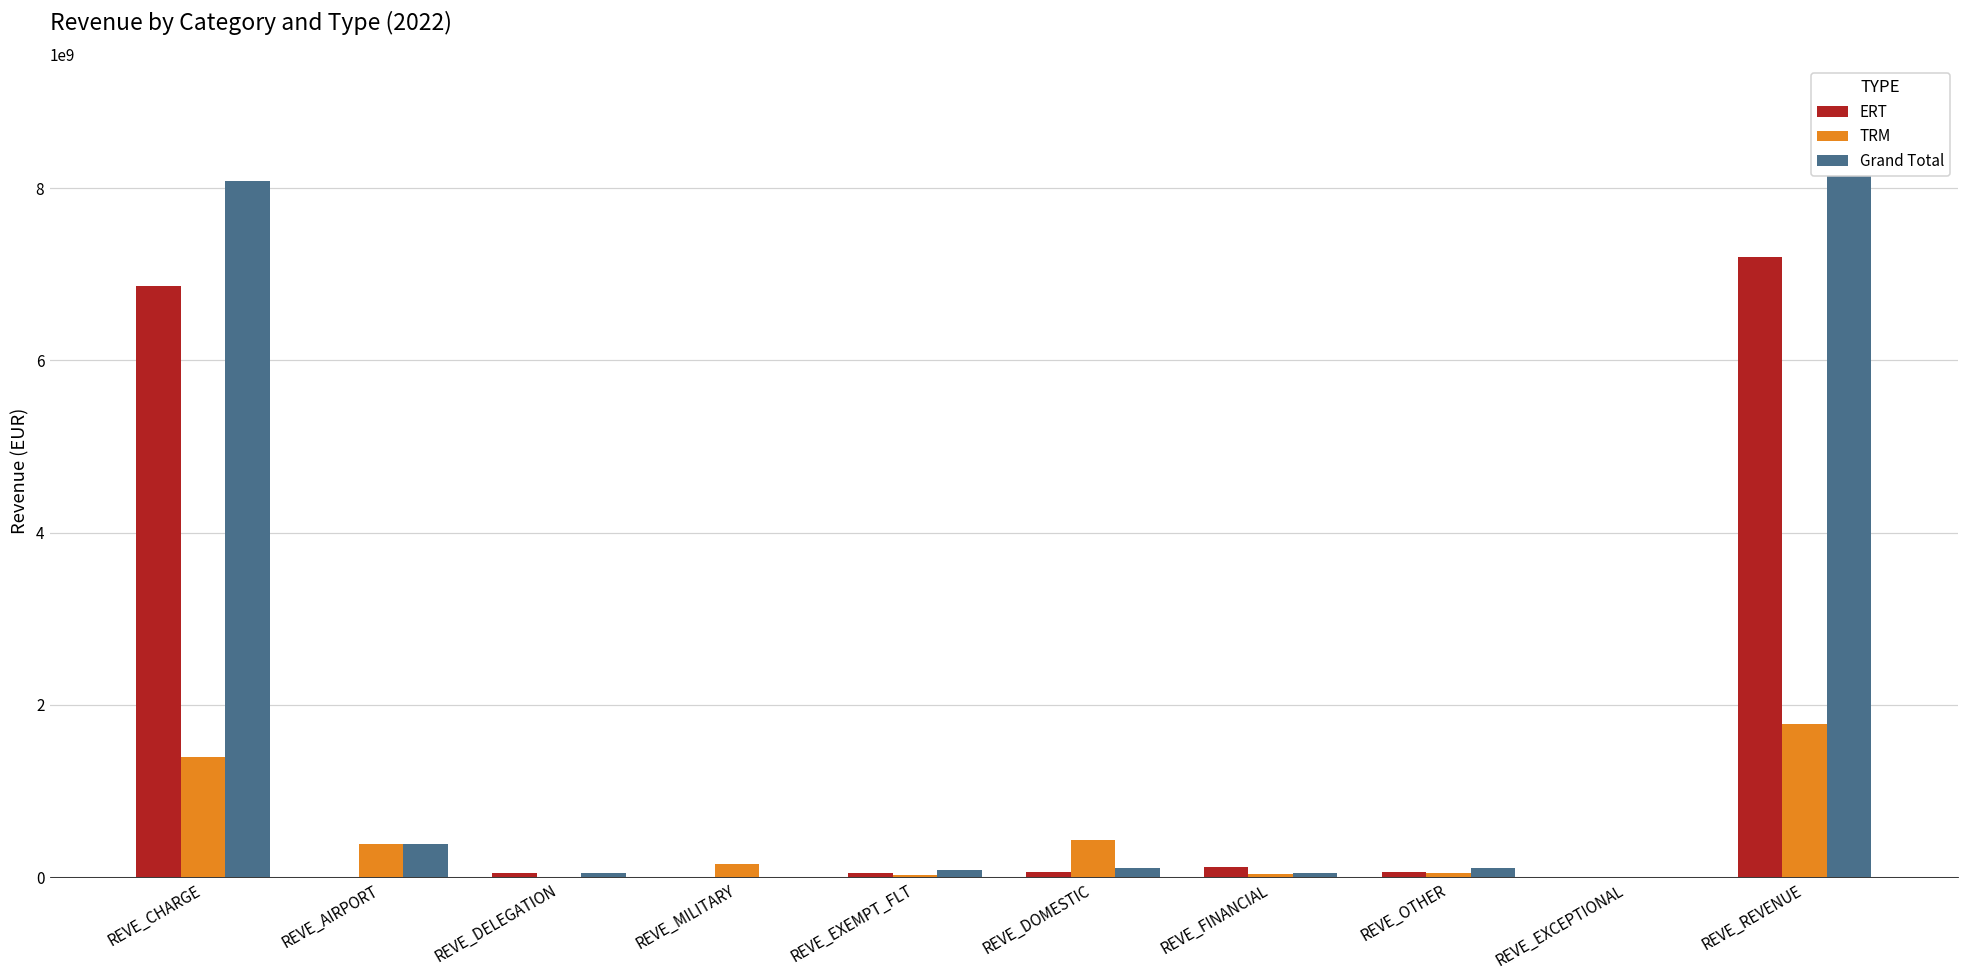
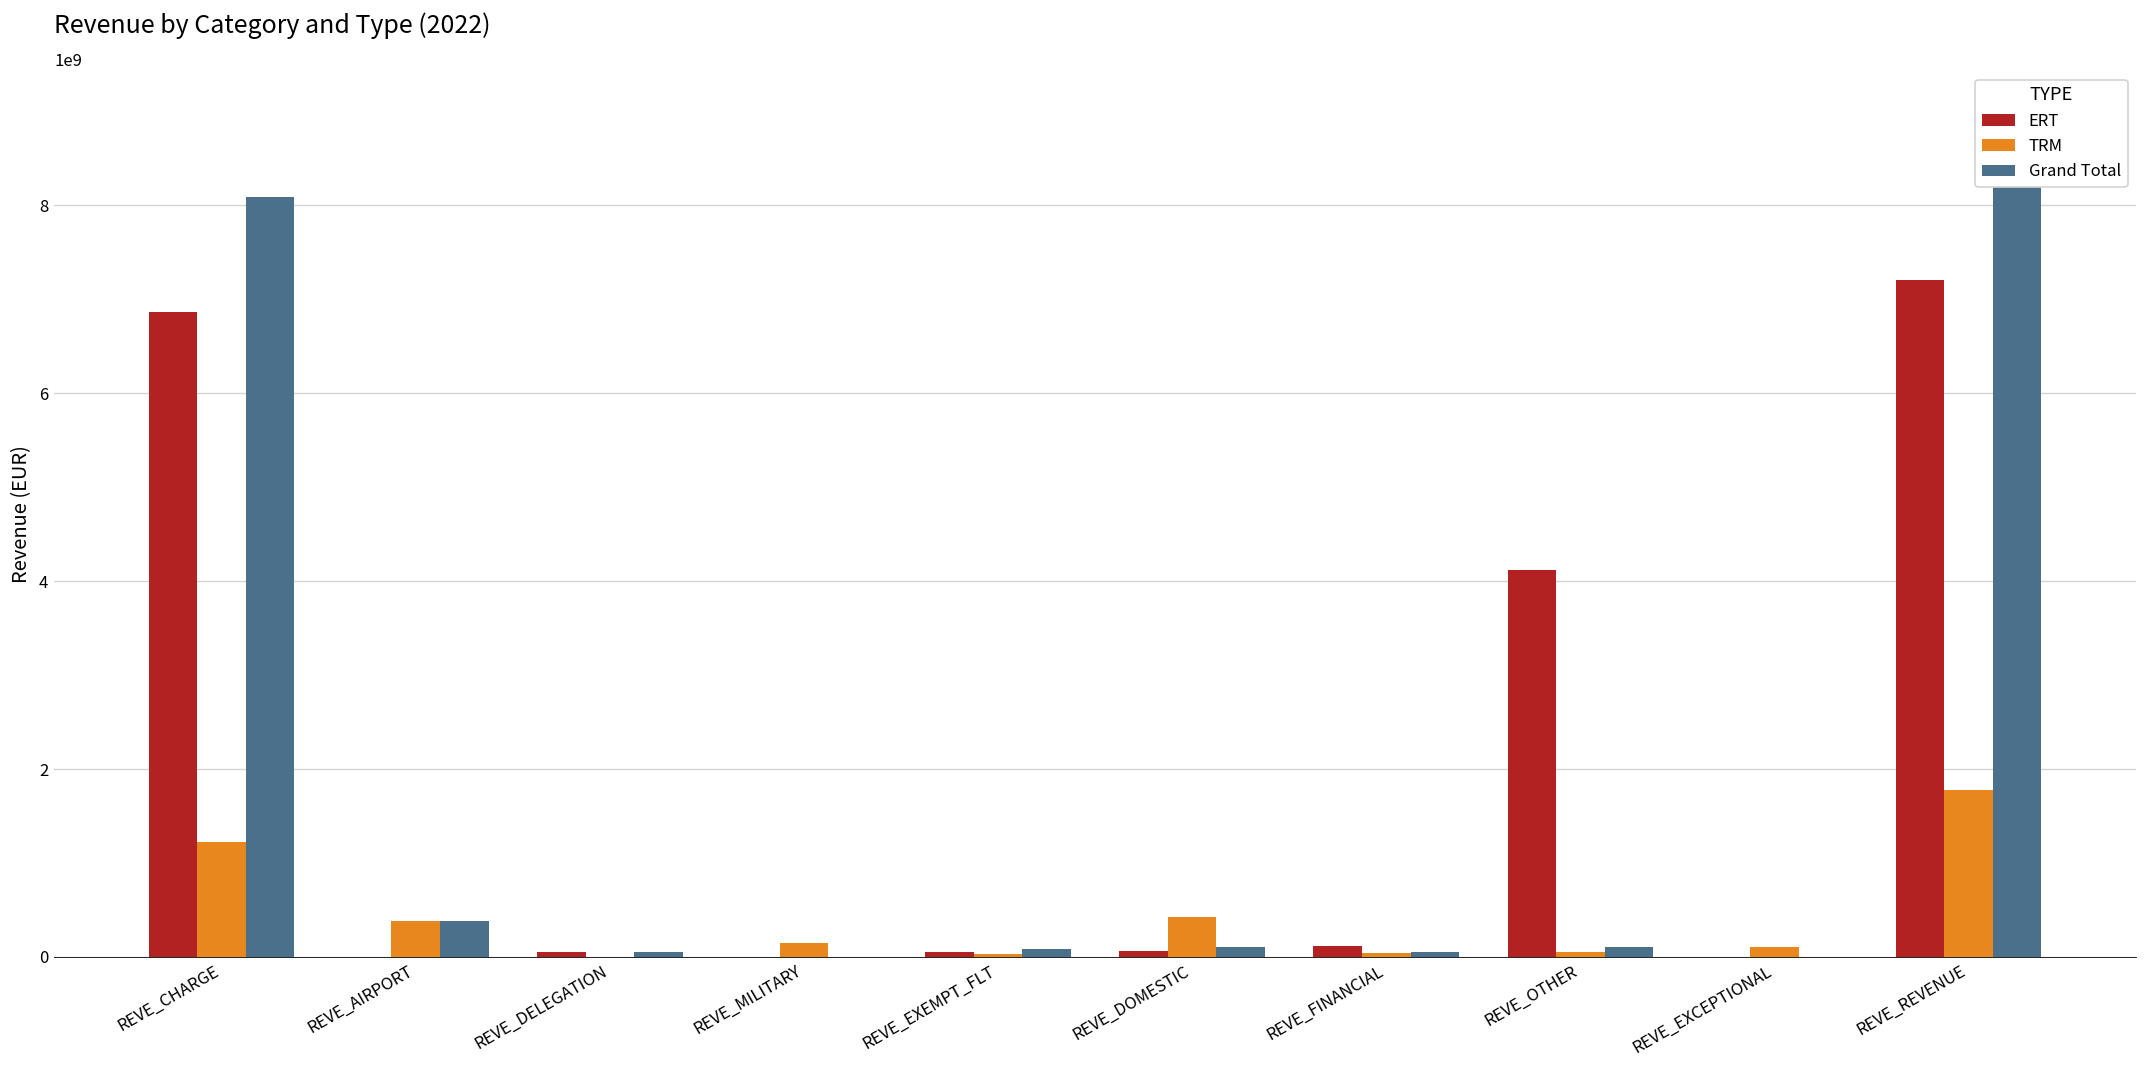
TRM, REVE_CHARGE: 1400000000 -> 1200000000
ERT, REVE_OTHER: 100000000 -> 4100000000
TRM, REVE_EXCEPTIONAL: 0 -> 100000000
